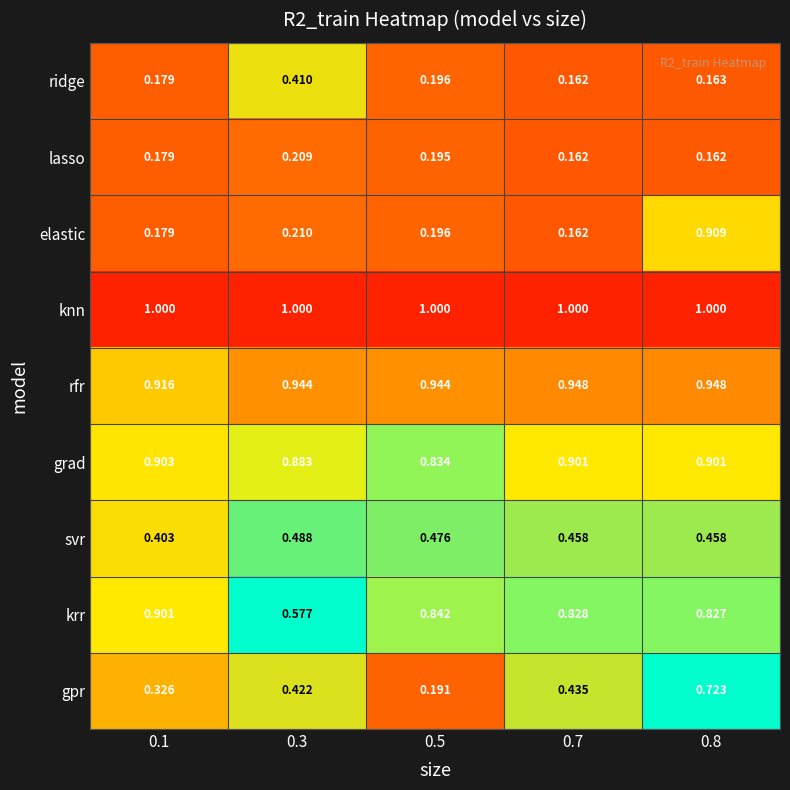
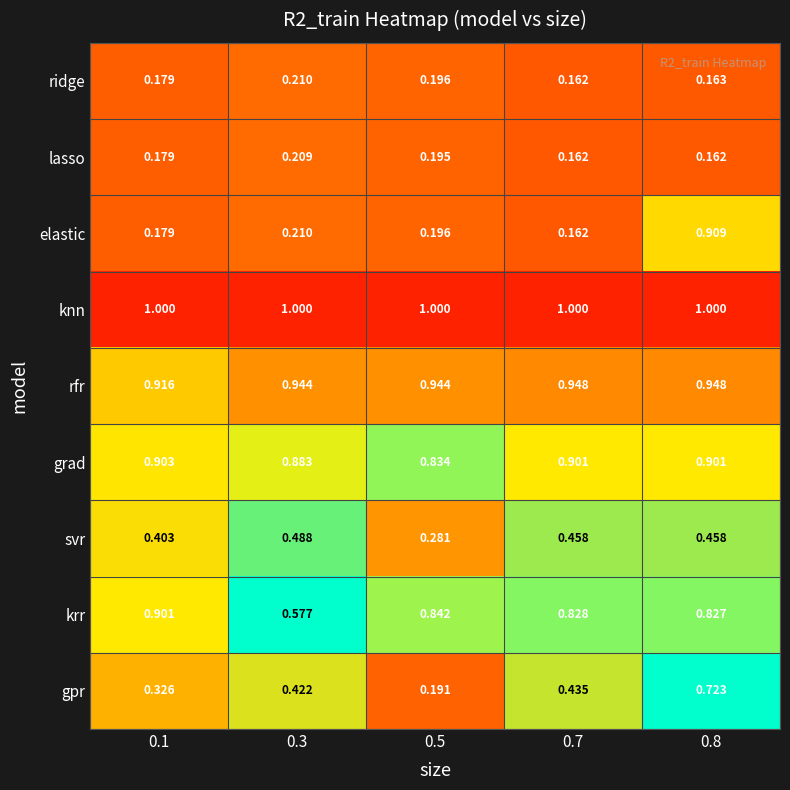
ridge, 0.3: 0.410 -> 0.210
svr, 0.5: 0.476 -> 0.281
